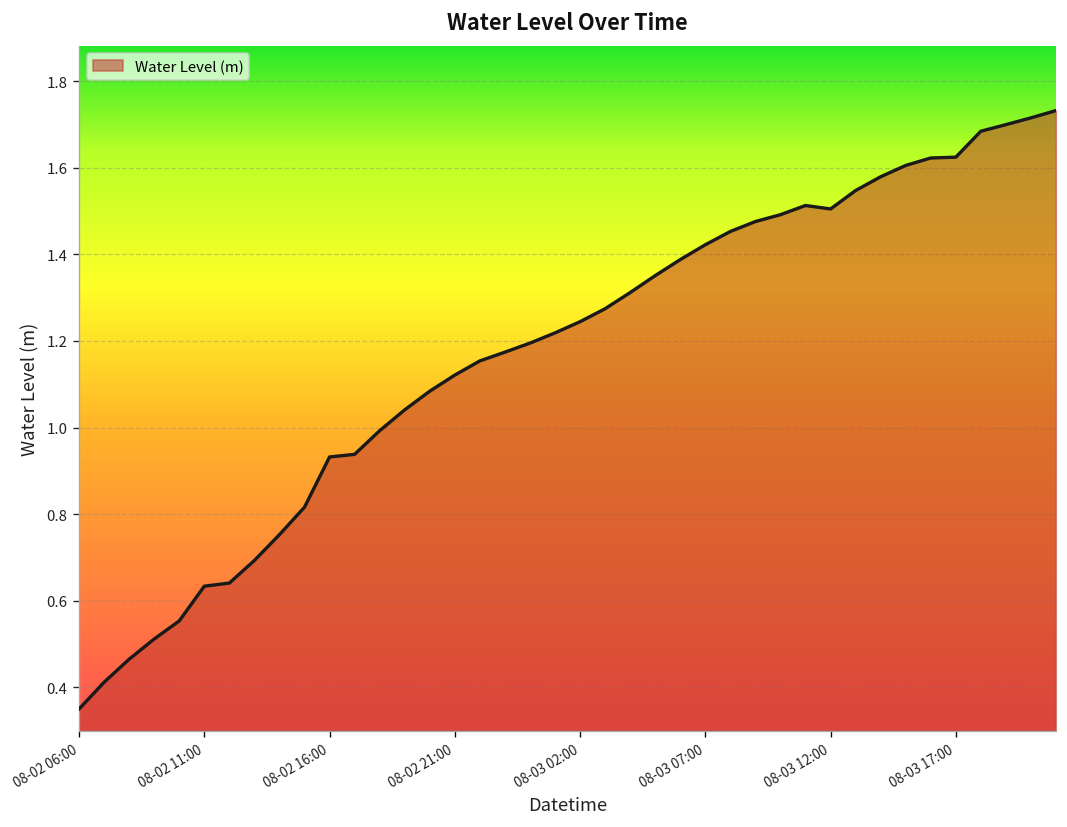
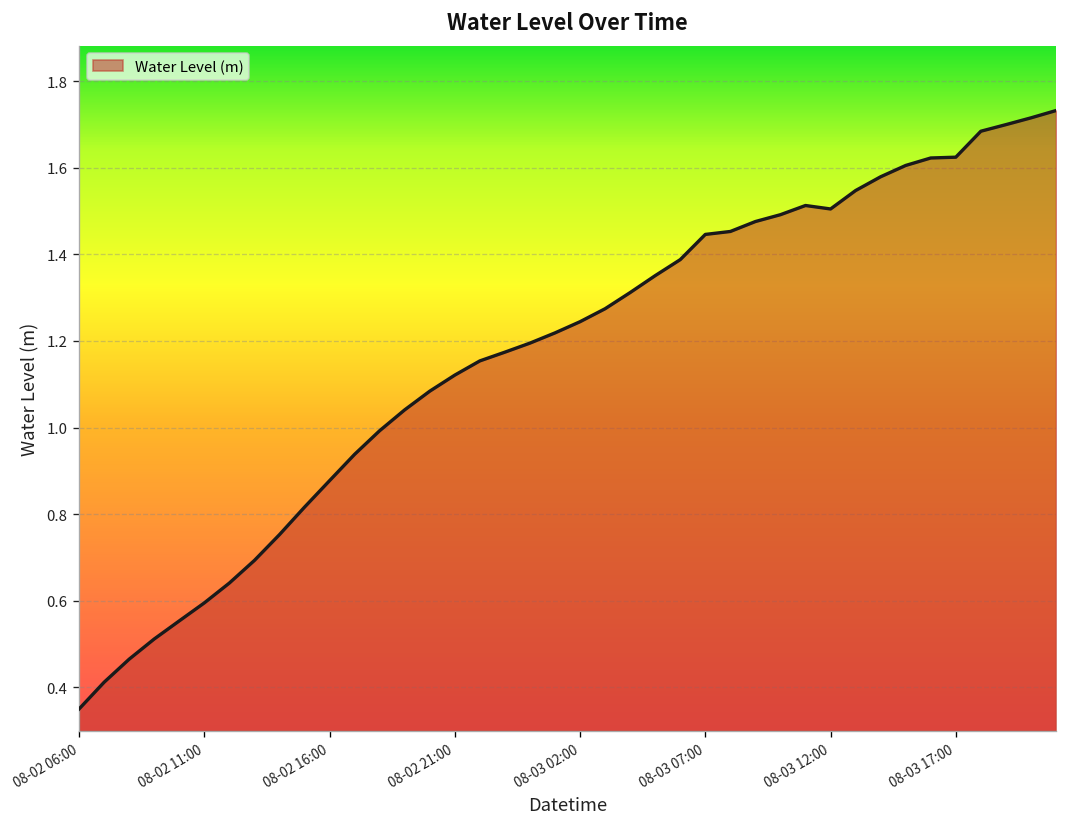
08-02 11:00: 0.63 -> 0.59
08-02 16:00: 0.93 -> 0.88
08-03 07:00: 1.42 -> 1.45
